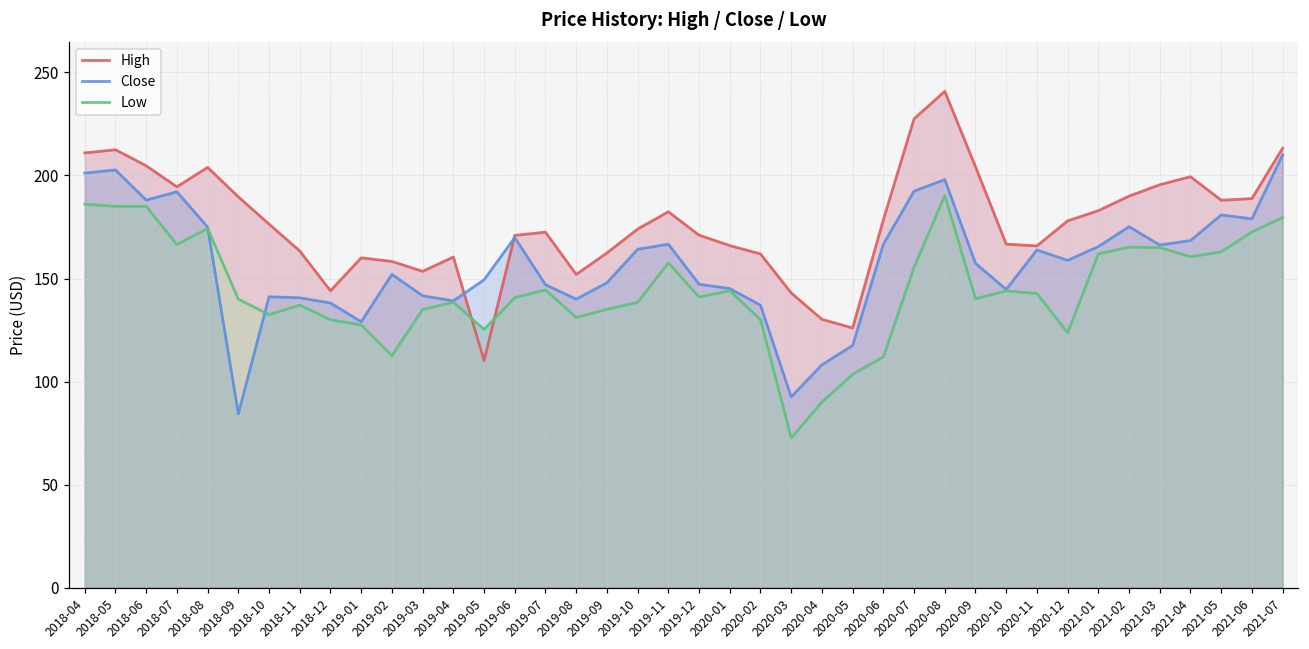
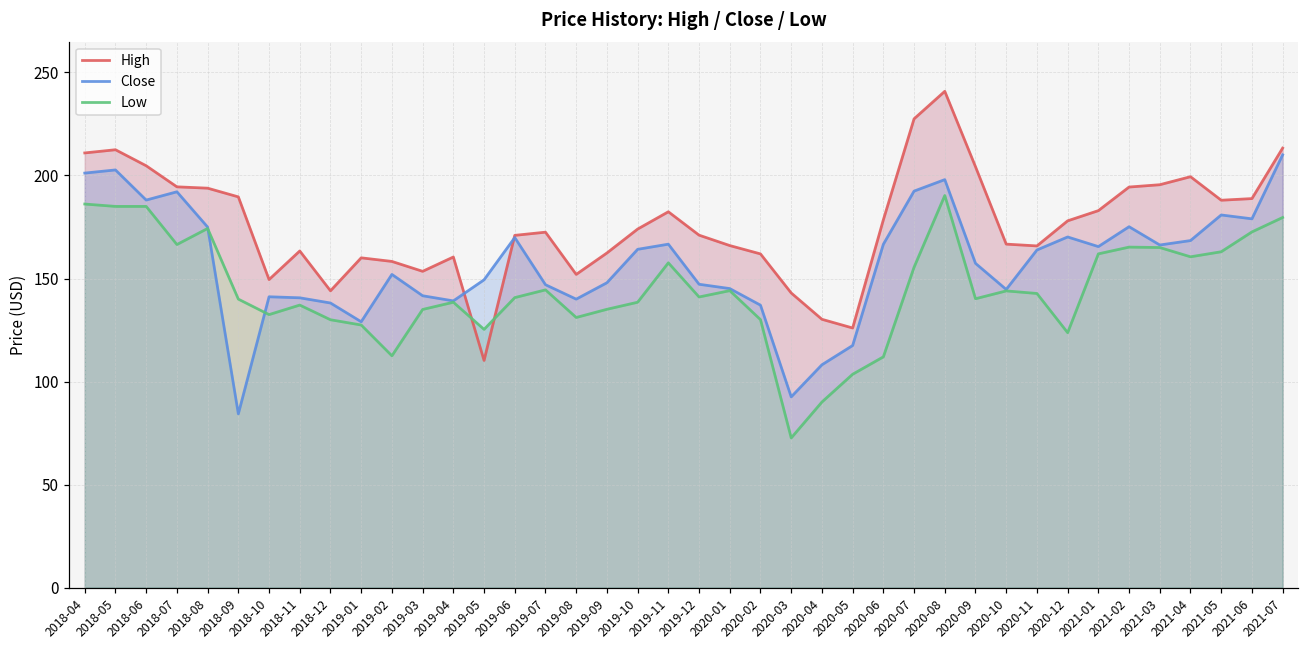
High, 2018-08: 204 -> 194
High, 2018-10: 176 -> 150
Close, 2020-12: 159 -> 170
High, 2021-02: 190 -> 194
